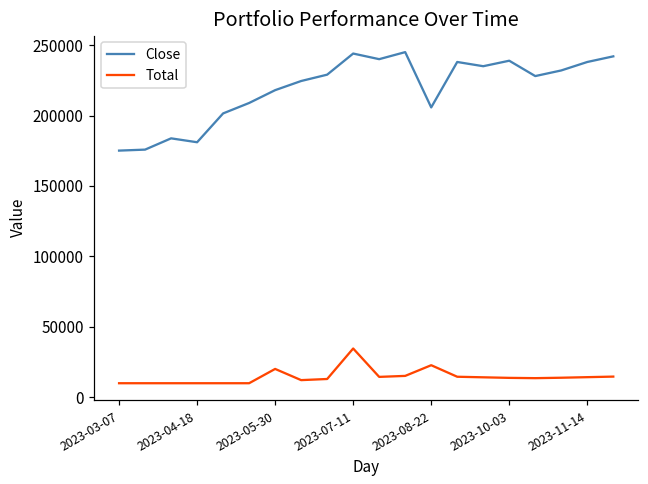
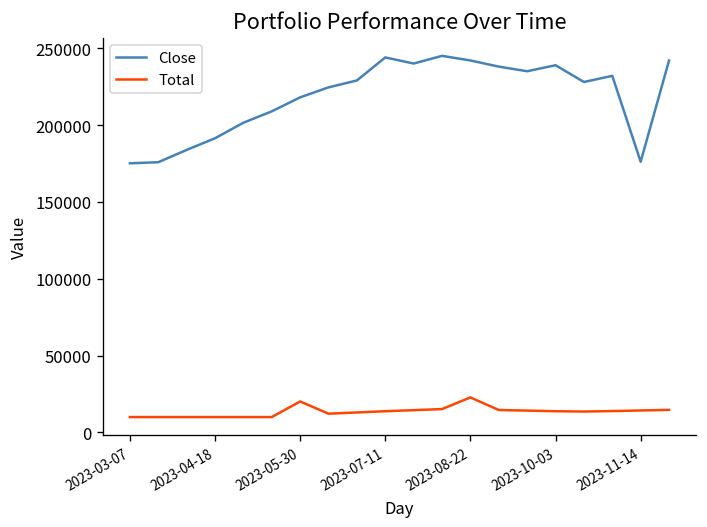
Close, 2023-04-18: 181000 -> 191000
Total, 2023-07-11: 35000 -> 14000
Close, 2023-08-22: 206000 -> 242000
Close, 2023-11-14: 238000 -> 176000
